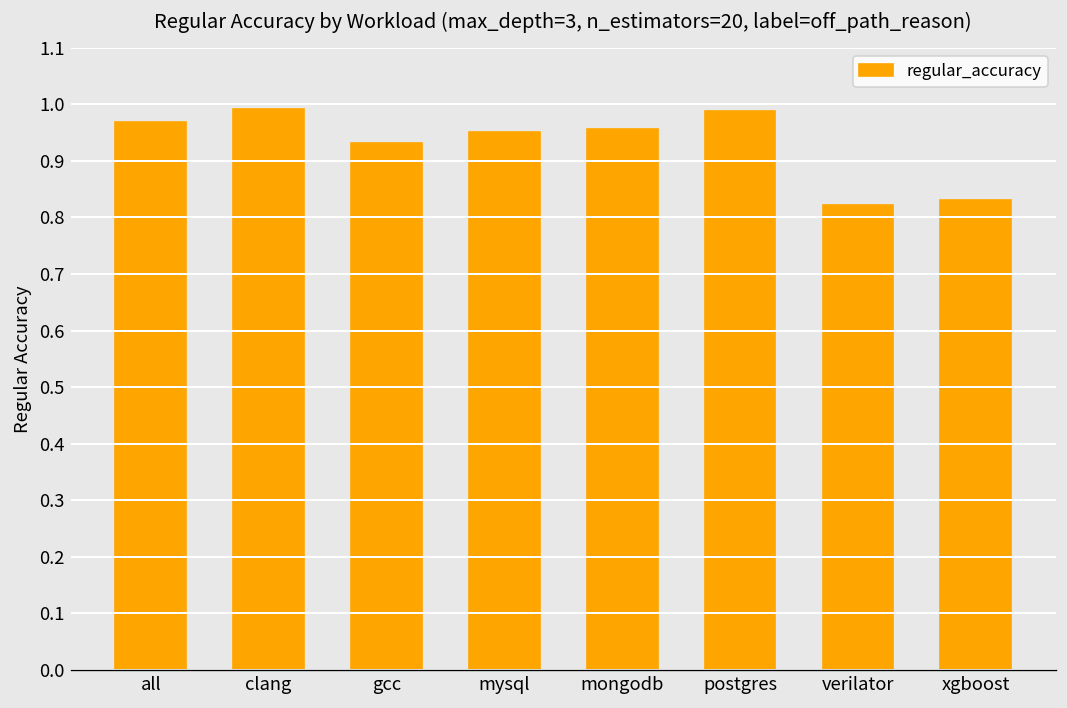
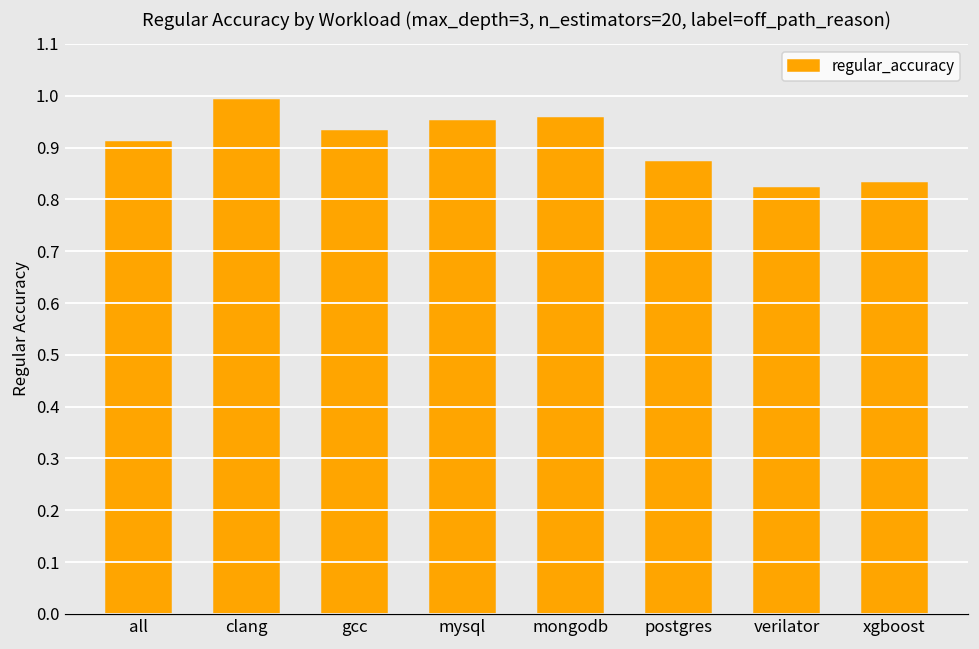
all: 0.97 -> 0.91
postgres: 0.99 -> 0.87
